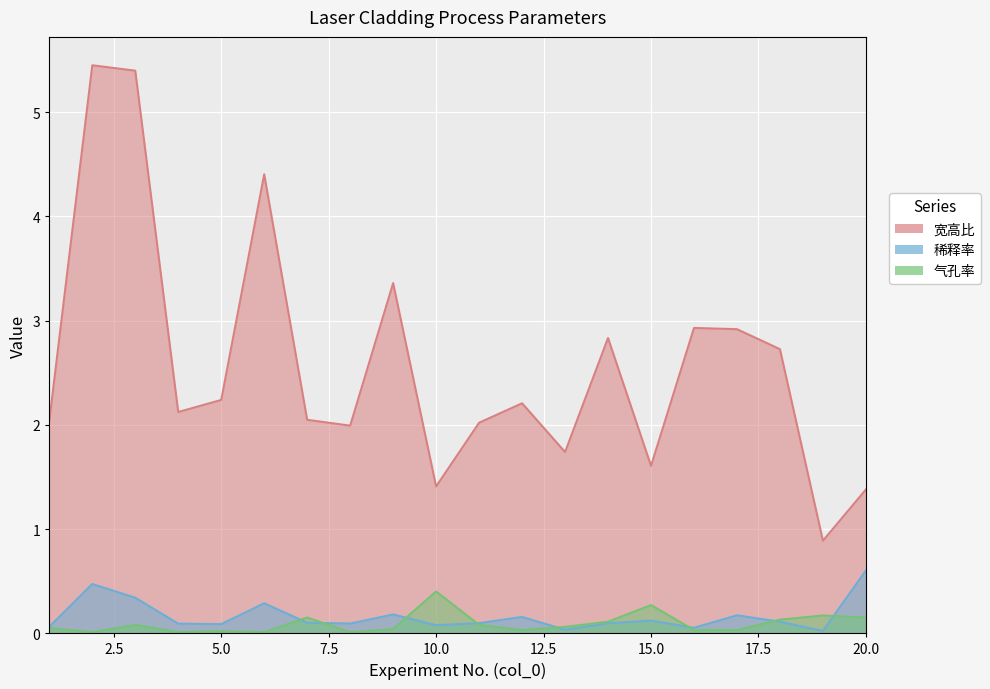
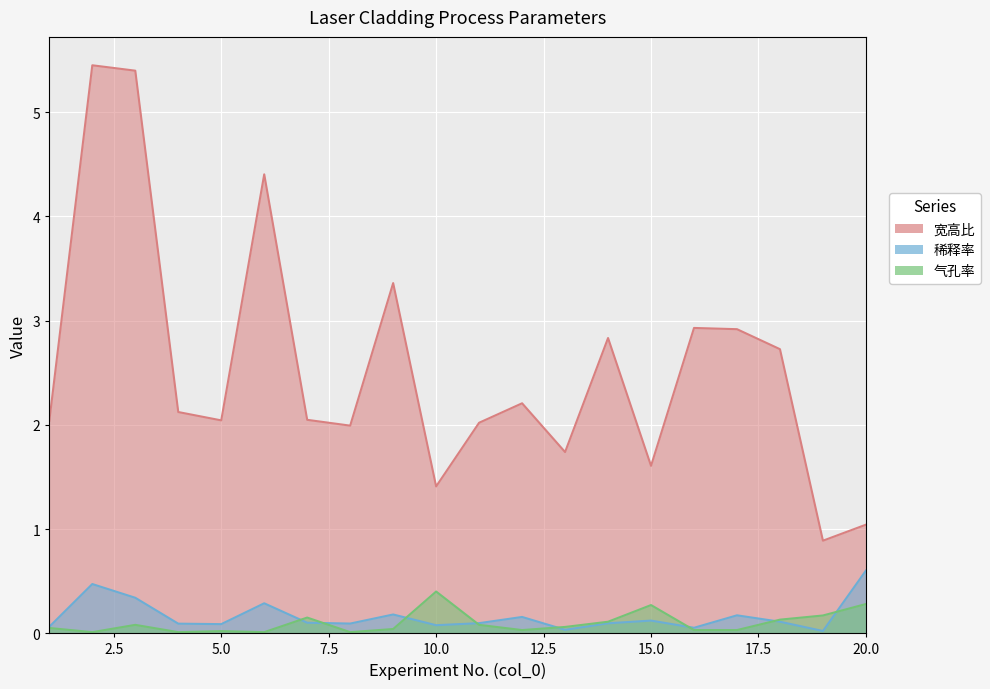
宽高比, 5.0: 2.24 -> 2.04
宽高比, 20.0: 1.38 -> 1.04
气孔率, 20.0: 0.15 -> 0.28
